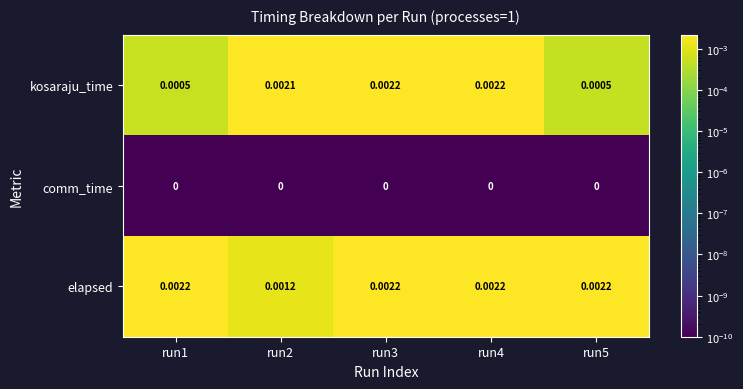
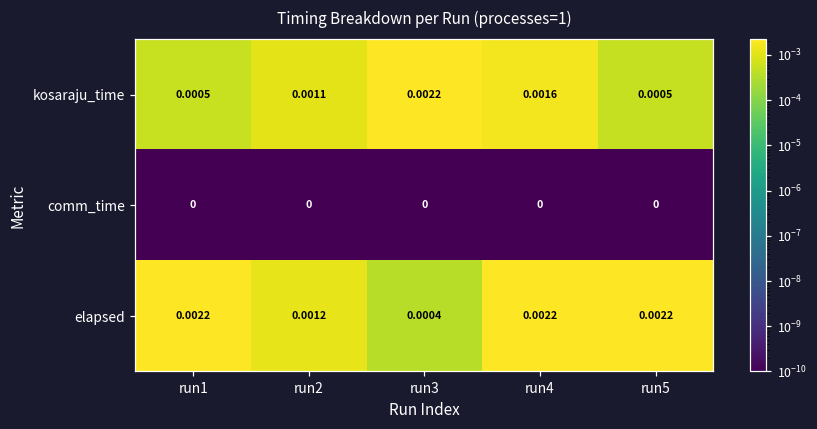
kosaraju_time, run2: 0.0021 -> 0.0011
kosaraju_time, run4: 0.0022 -> 0.0016
elapsed, run3: 0.0022 -> 0.0004
